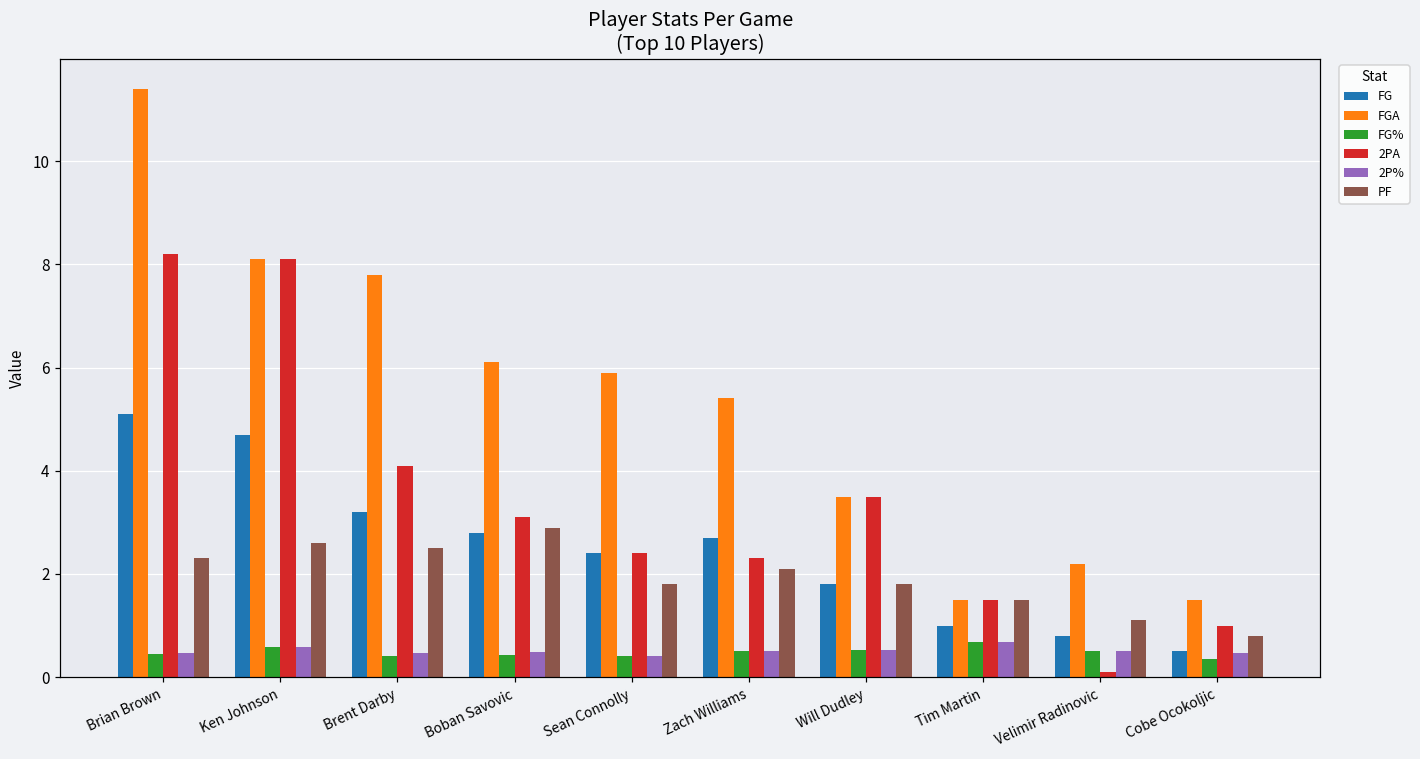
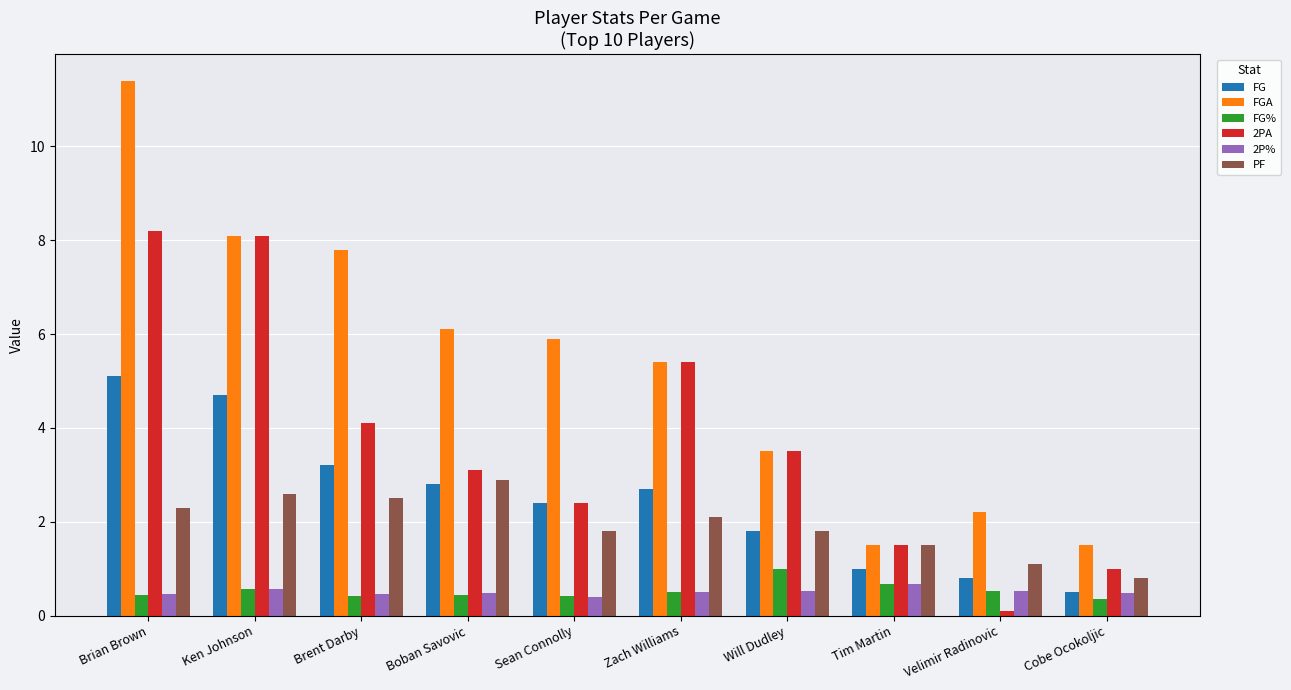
2PA, Zach Williams: 2.3 -> 5.4
FG%, Will Dudley: 0.5 -> 1.0
